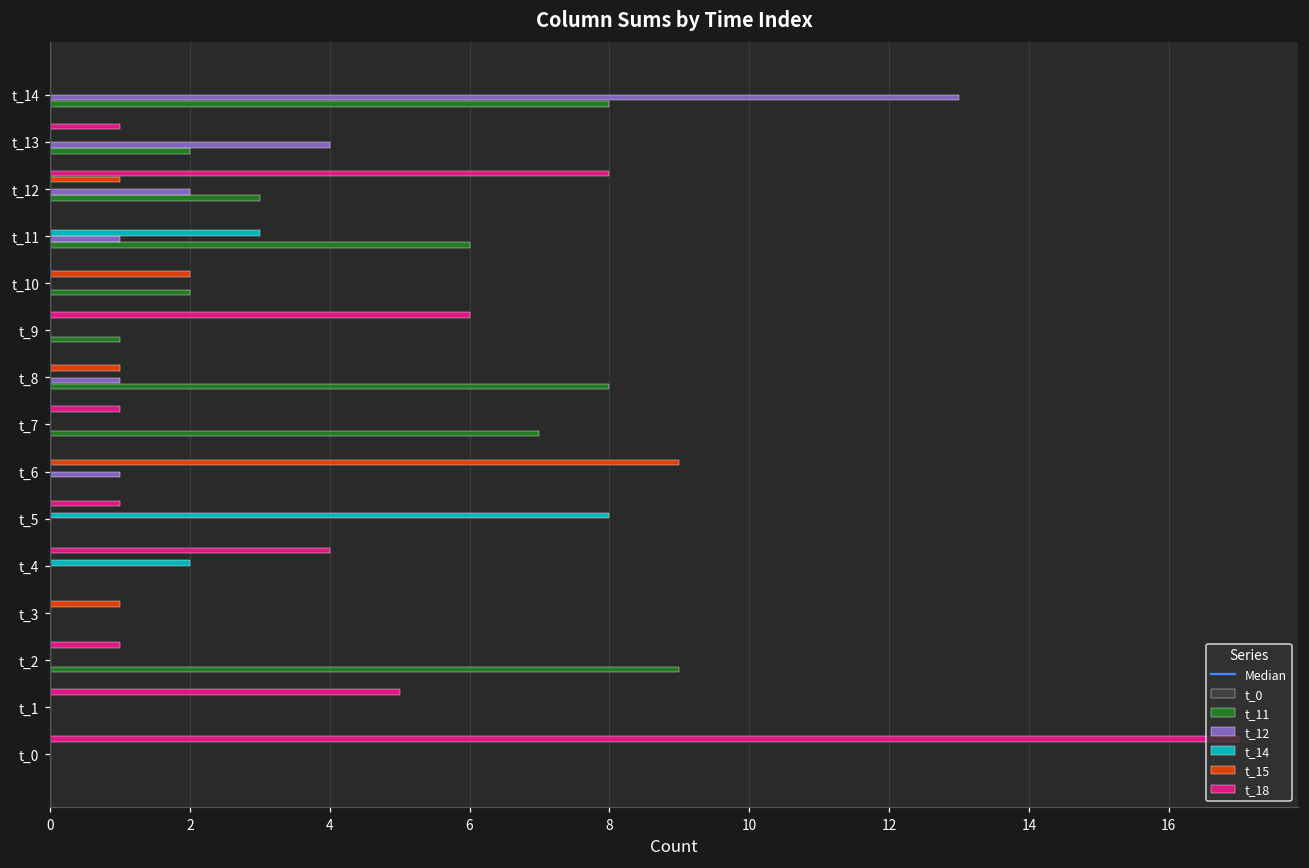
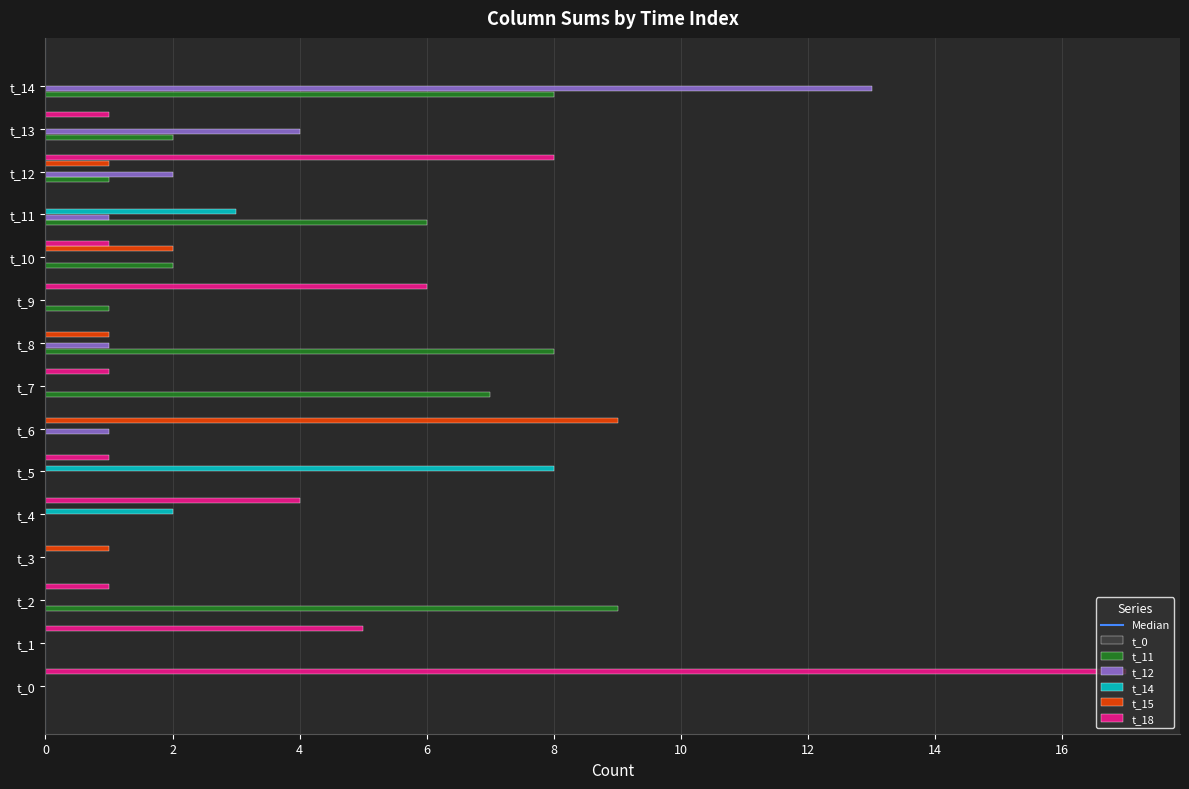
t_11, t_12: 3 -> 1
t_18, t_10: 0 -> 1
